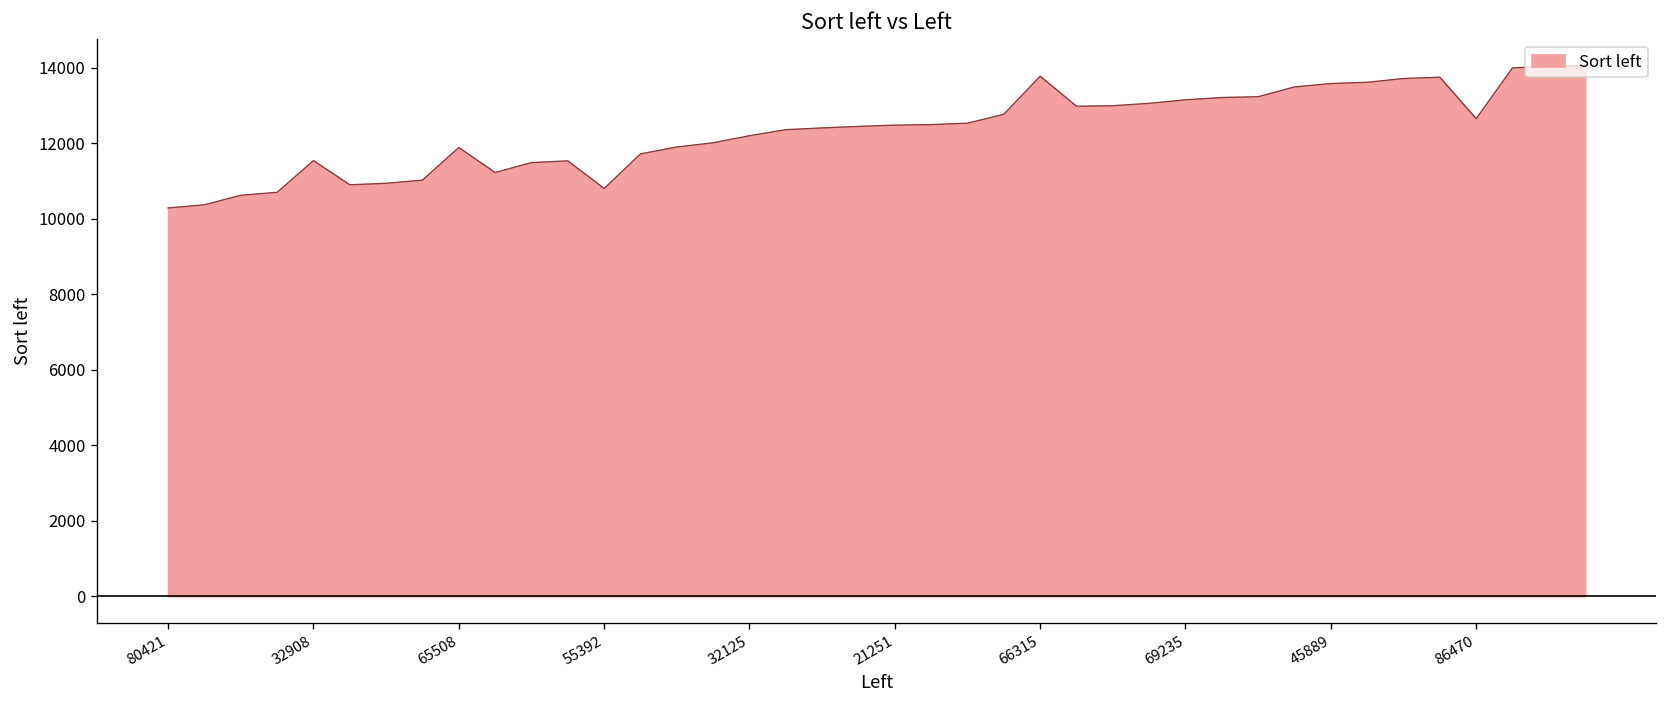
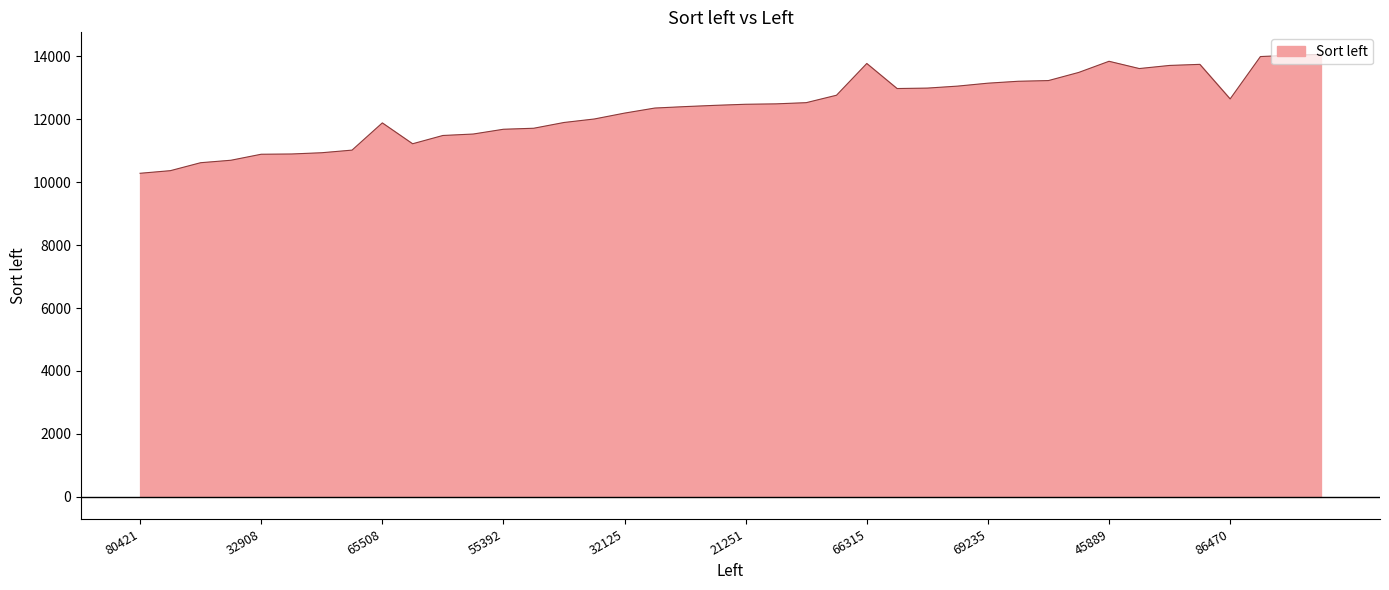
32908: 11500 -> 10900
55392: 10800 -> 11700
45889: 13600 -> 13800
